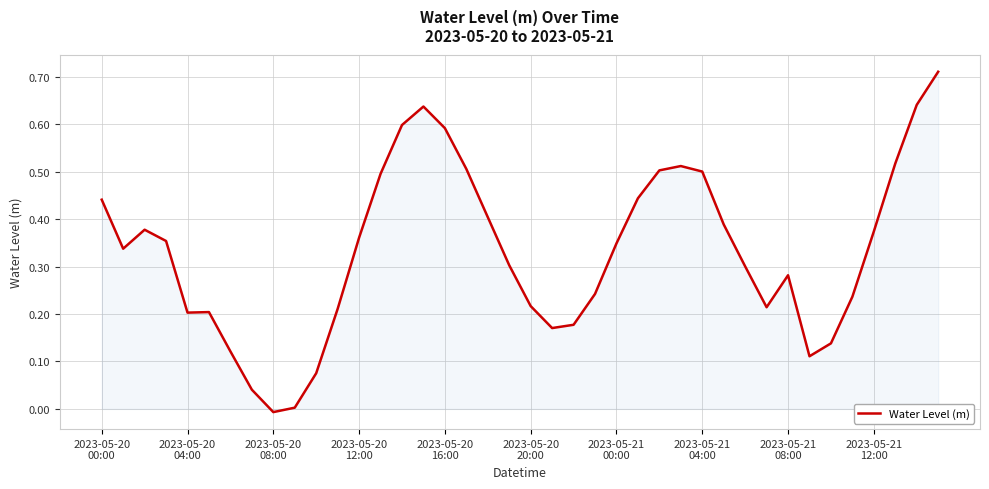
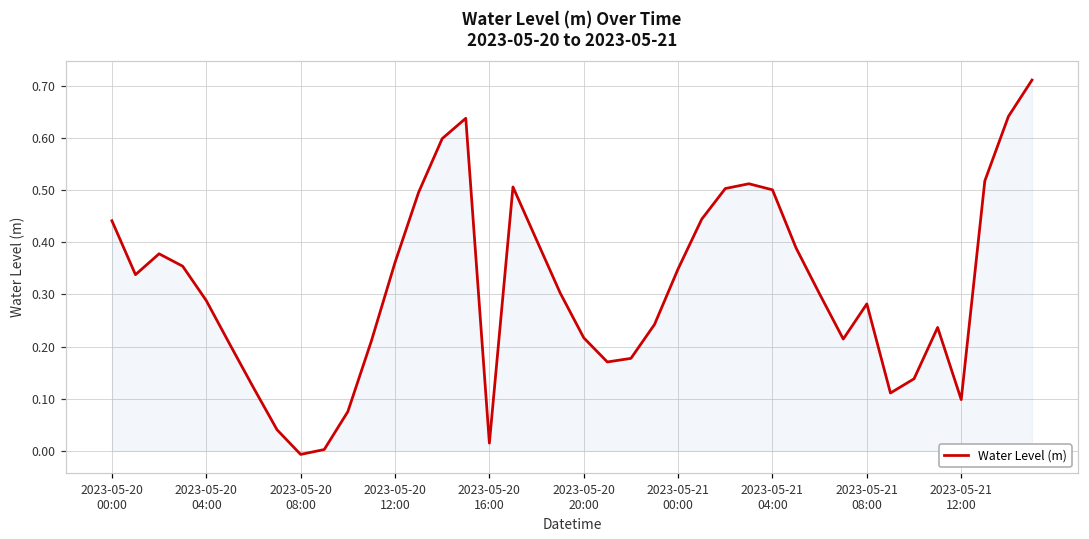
Water Level (m), 2023-05-20 04:00: 0.20 -> 0.29
Water Level (m), 2023-05-20 16:00: 0.59 -> 0.01
Water Level (m), 2023-05-21 12:00: 0.37 -> 0.10
